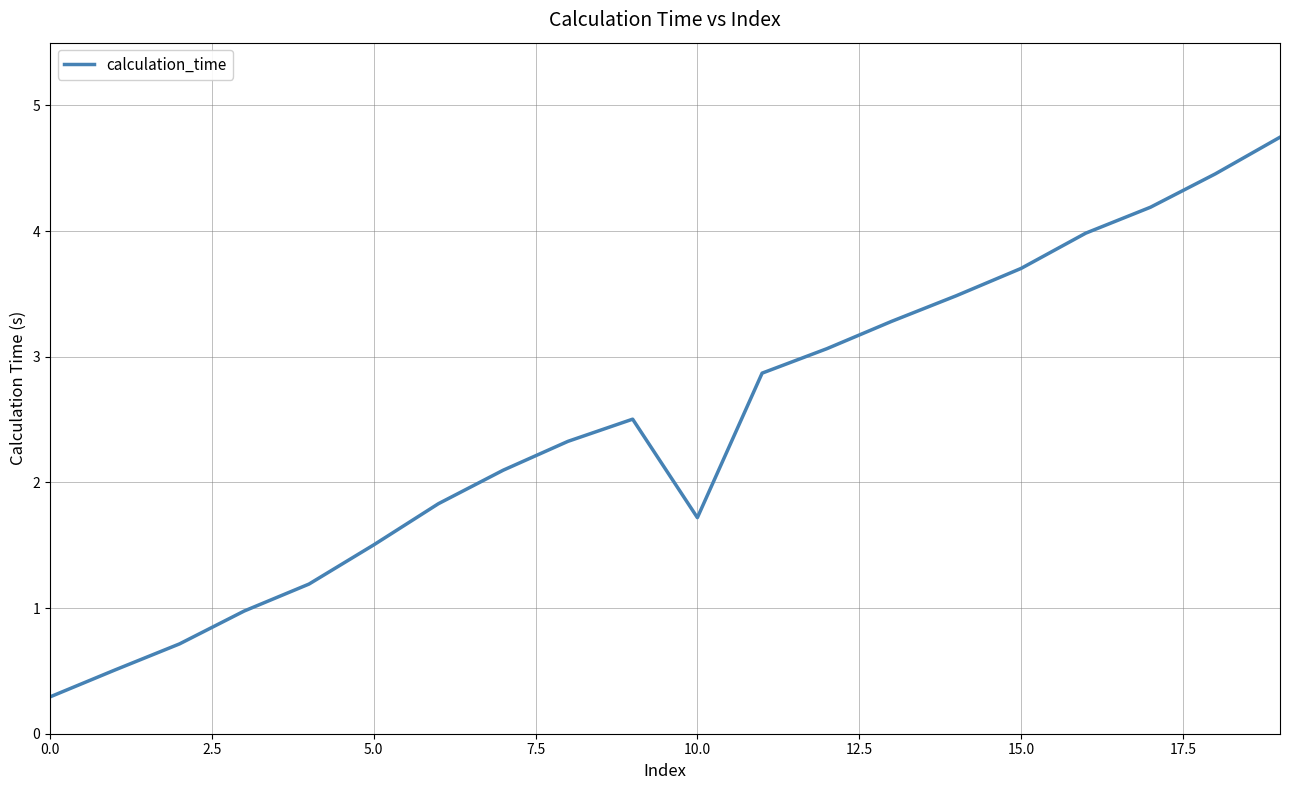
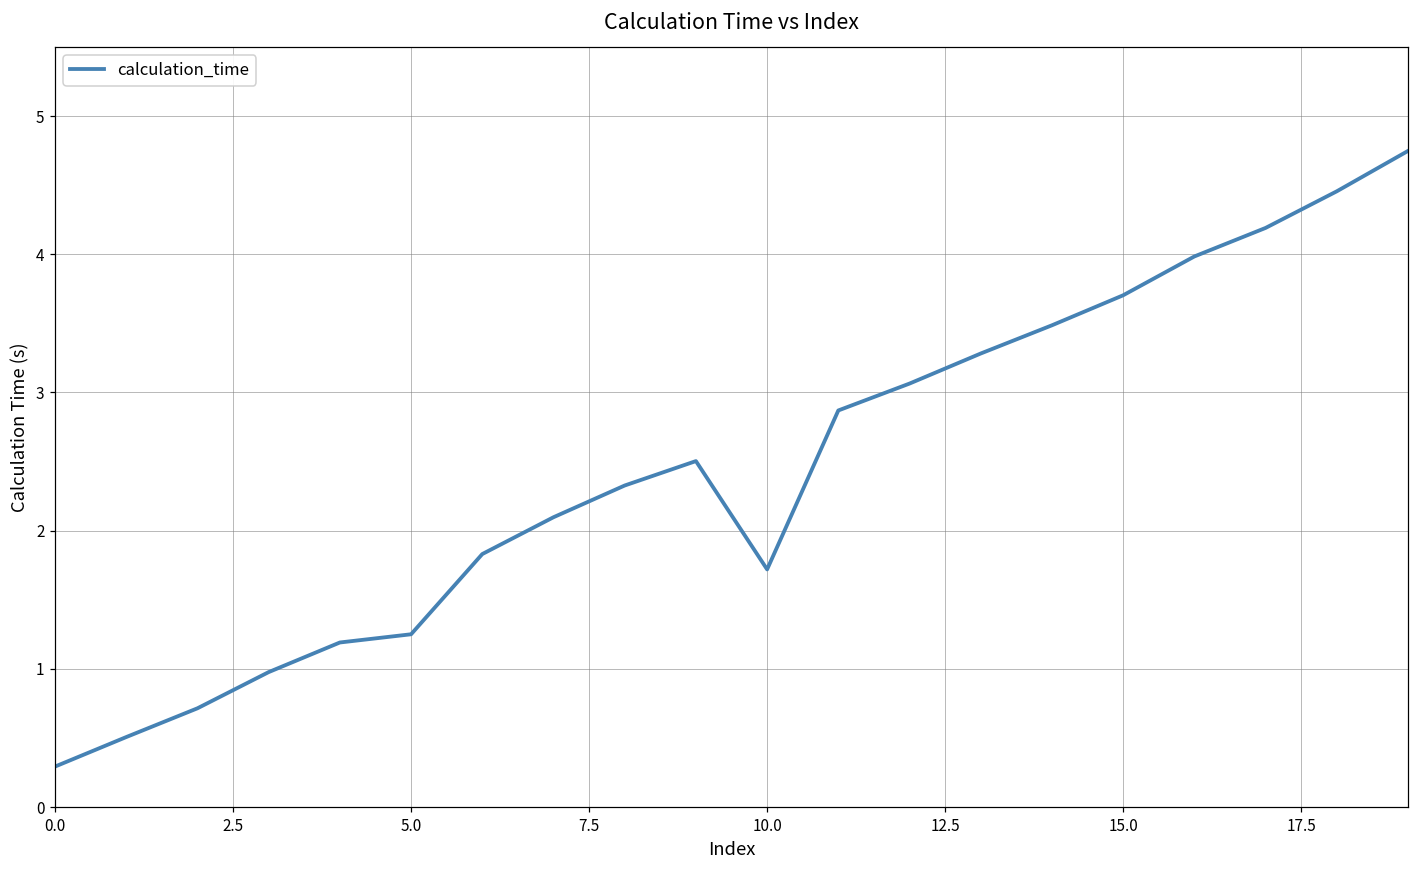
5.0: 1.50 -> 1.25
